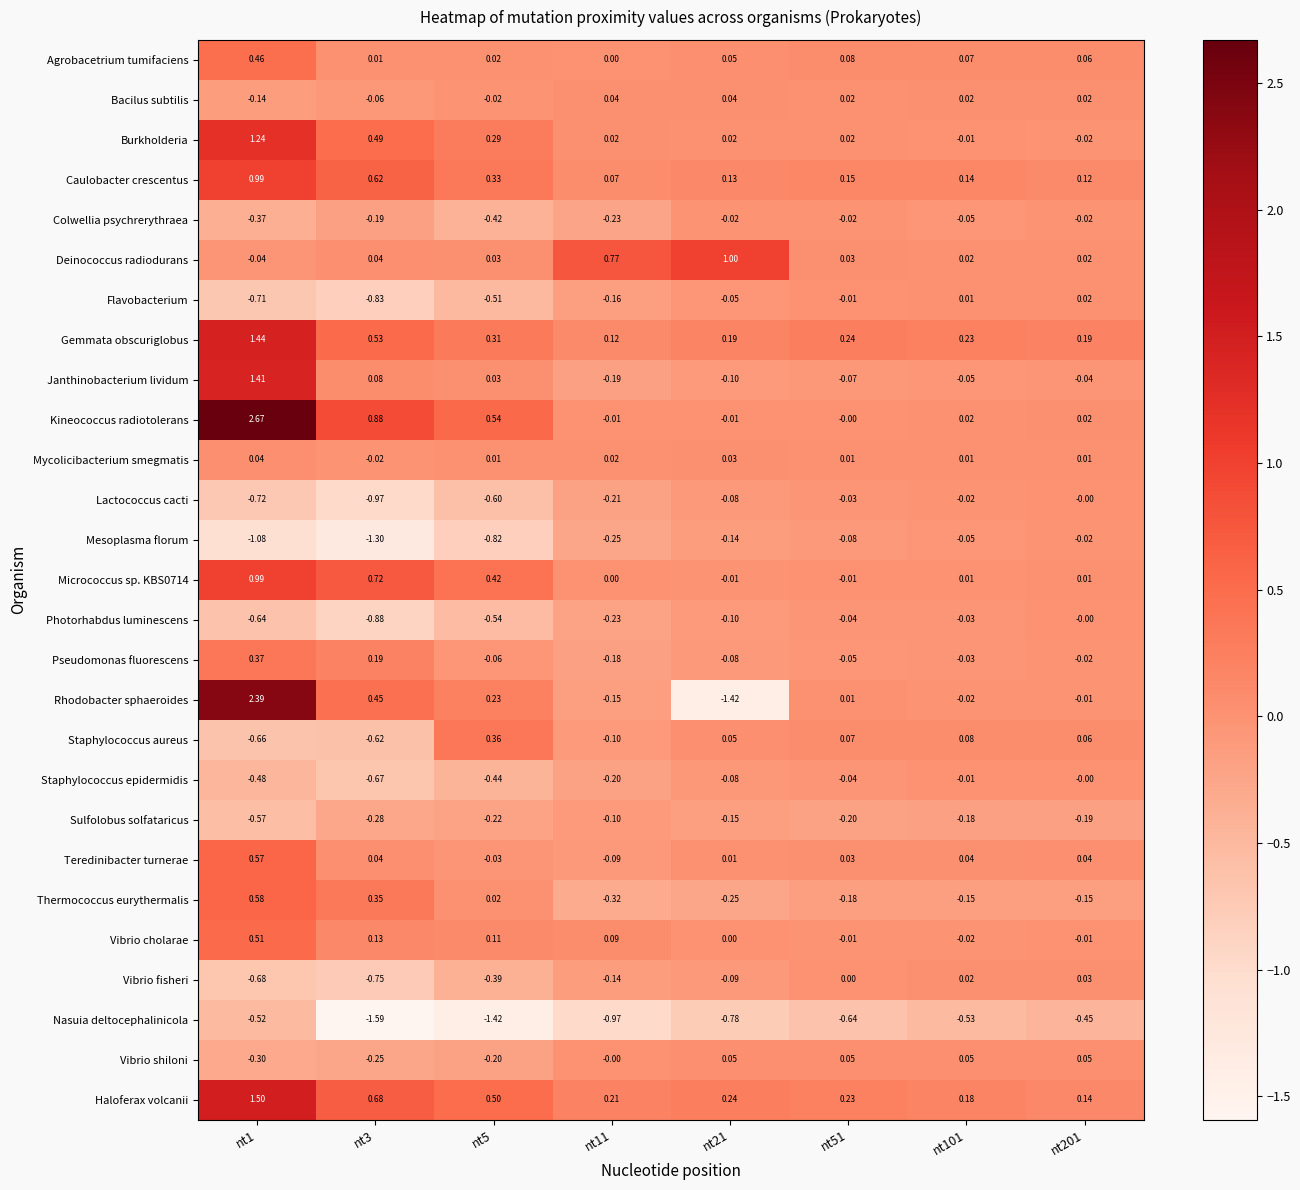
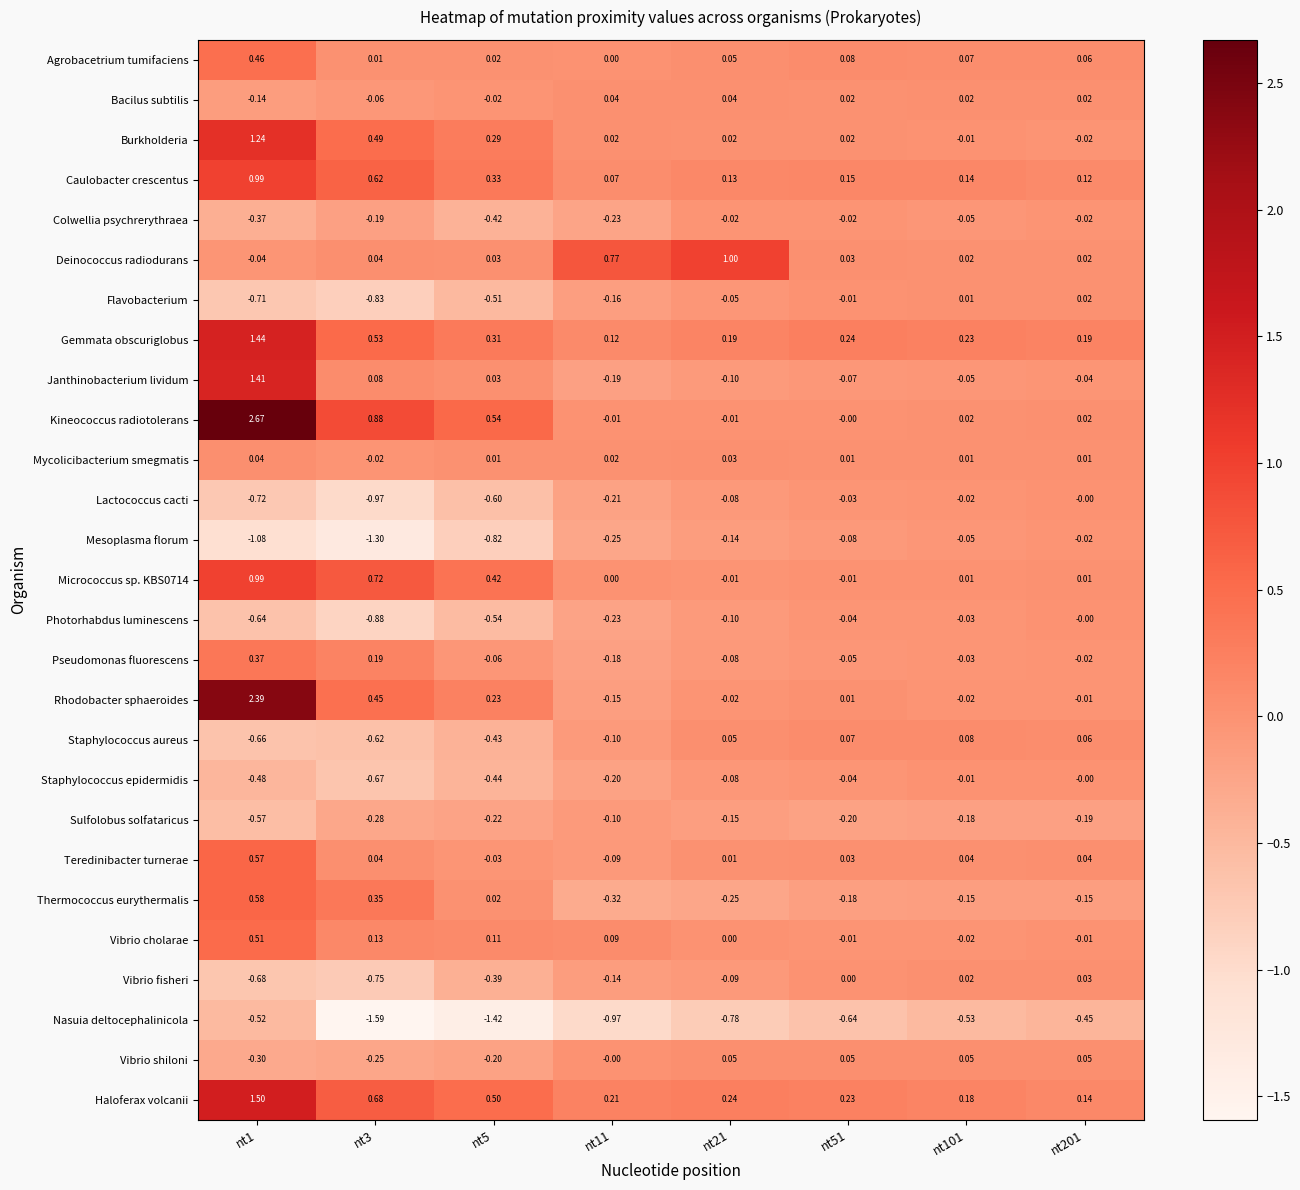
Rhodobacter sphaeroides, nt21: -1.42 -> -0.02
Staphylococcus aureus, nt5: 0.36 -> -0.43
